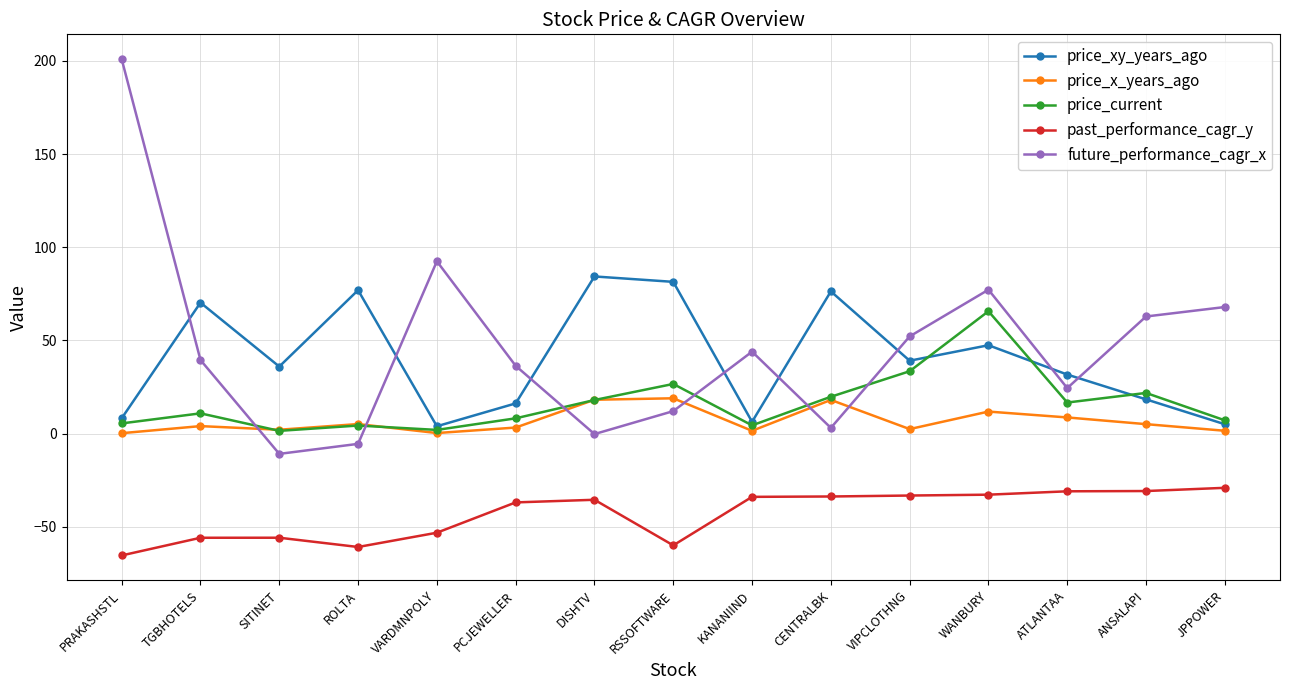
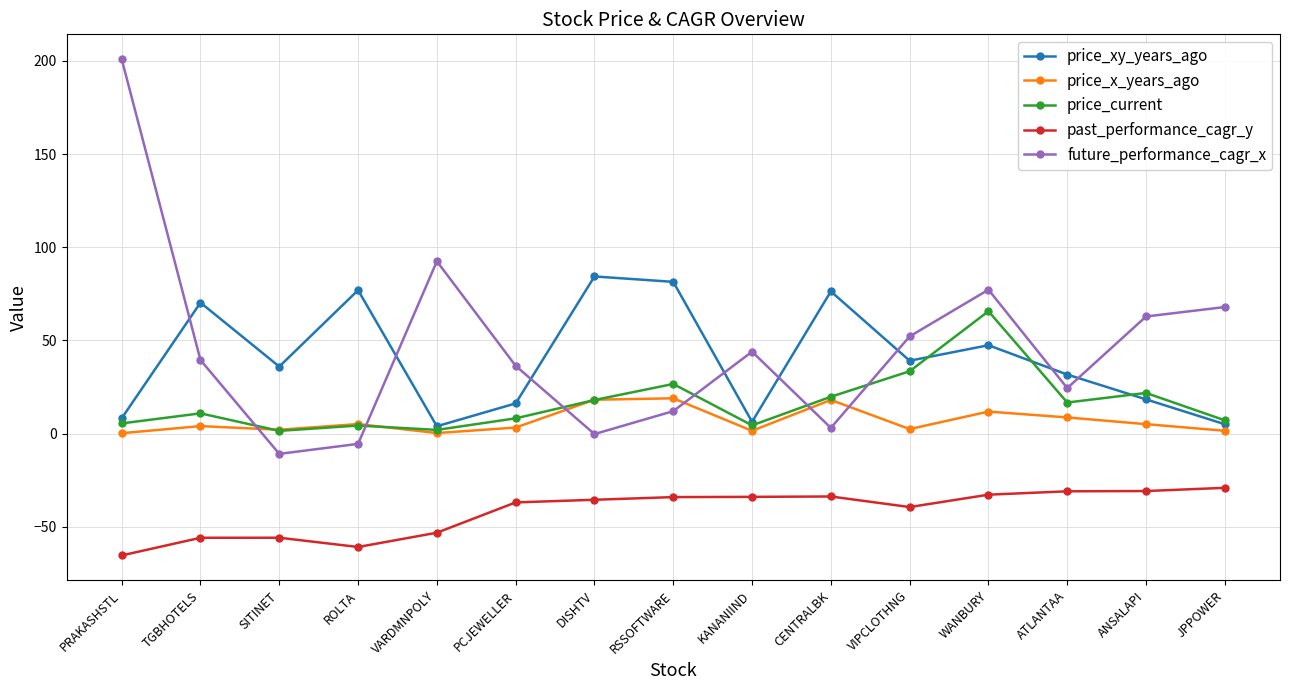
past_performance_cagr_y, RSSOFTWARE: -60 -> -34
past_performance_cagr_y, VIPCLOTHNG: -33 -> -39
